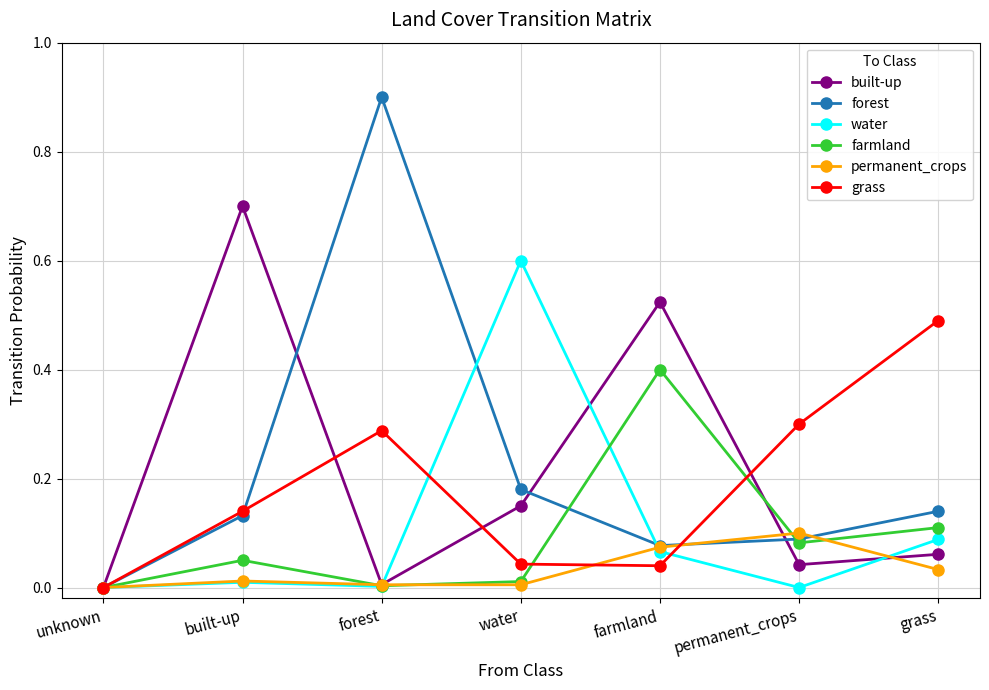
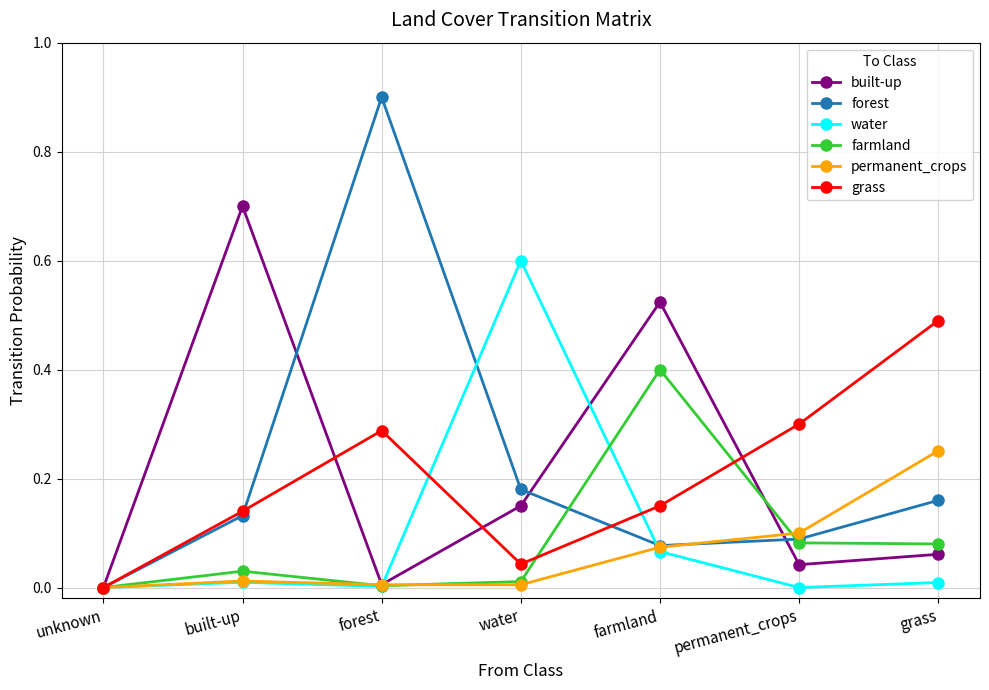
farmland, built-up: 0.05 -> 0.03
grass, farmland: 0.04 -> 0.15
forest, grass: 0.14 -> 0.16
water, grass: 0.09 -> 0.01
farmland, grass: 0.11 -> 0.08
permanent_crops, grass: 0.03 -> 0.25
